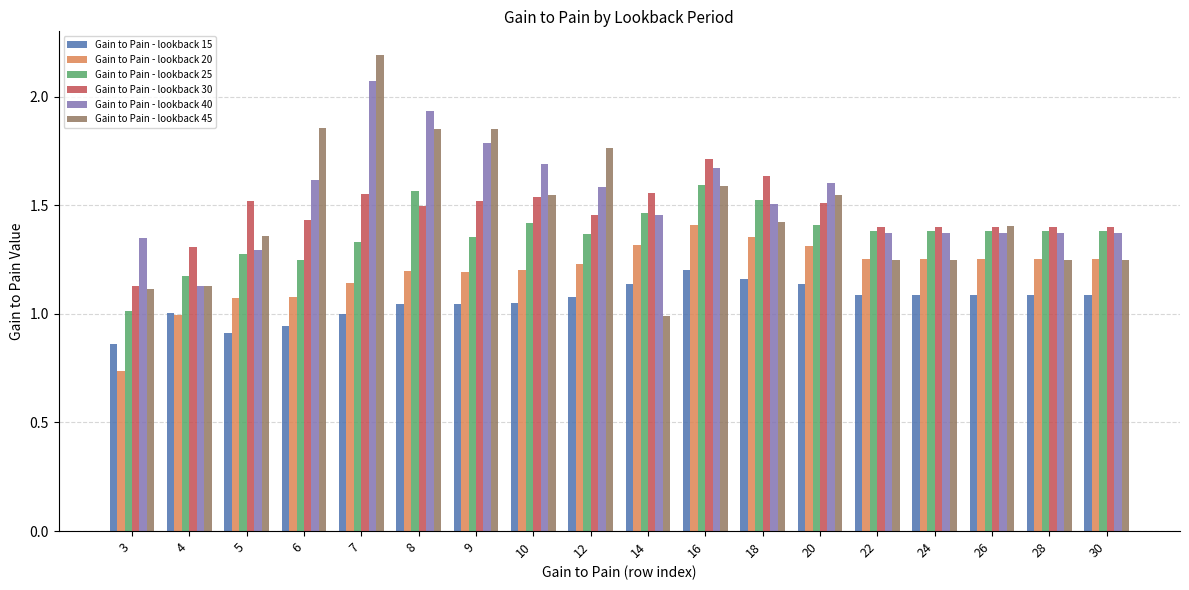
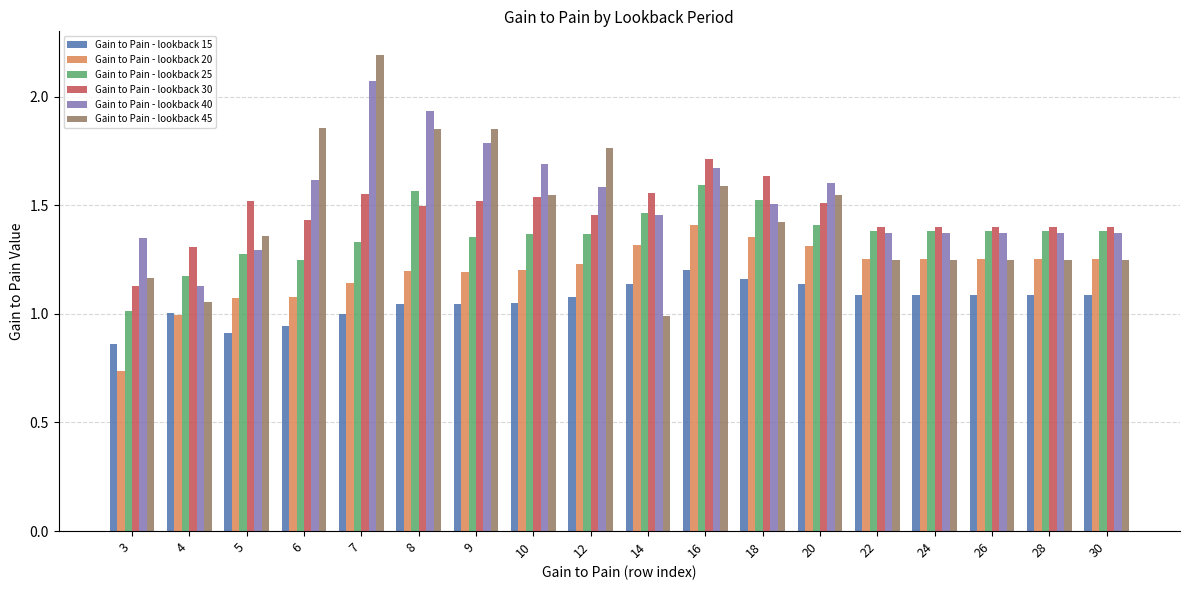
Gain to Pain - lookback 45, 3: 1.11 -> 1.17
Gain to Pain - lookback 45, 4: 1.13 -> 1.06
Gain to Pain - lookback 25, 10: 1.42 -> 1.37
Gain to Pain - lookback 45, 26: 1.41 -> 1.25
